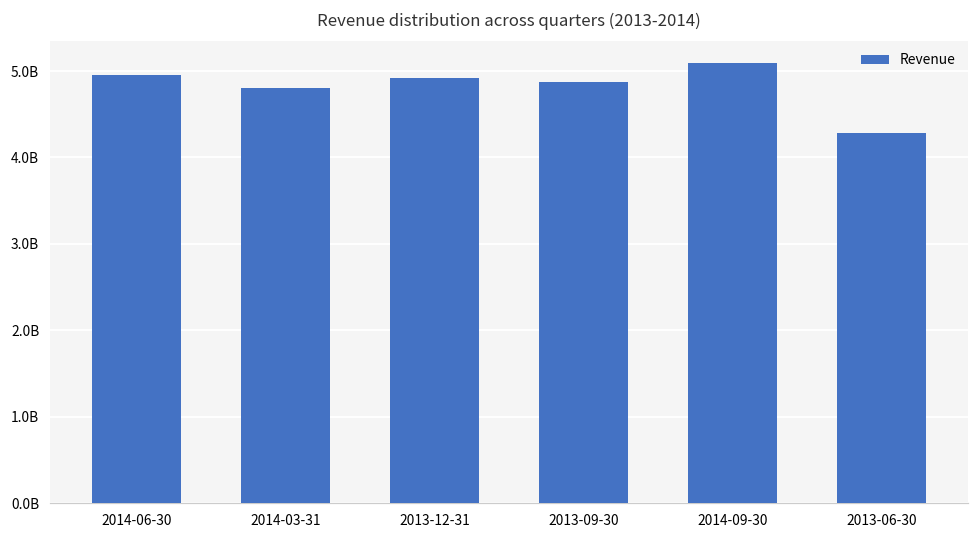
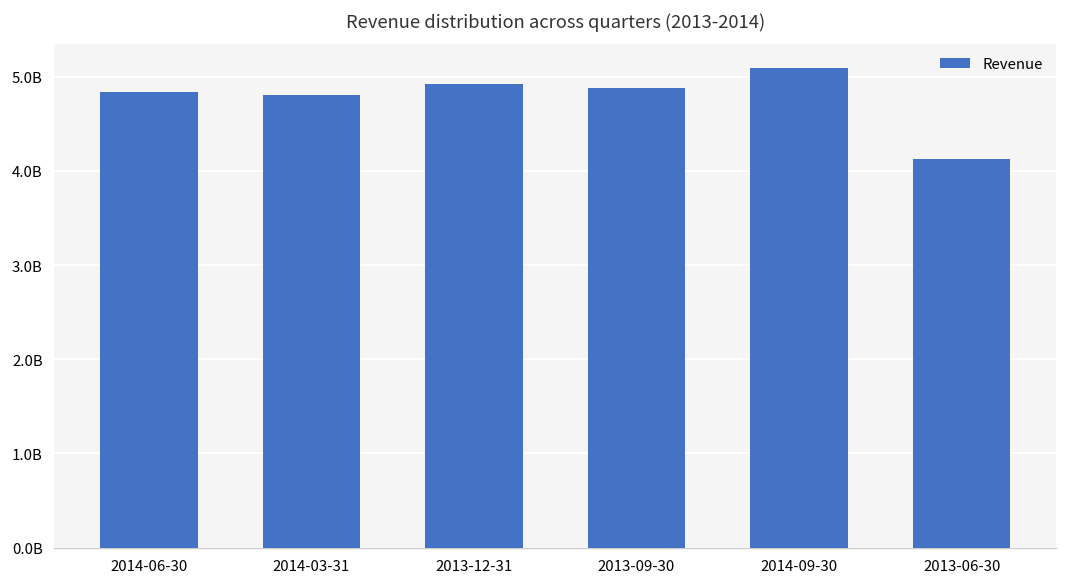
2014-06-30: 5000000000 -> 4800000000
2013-06-30: 4300000000 -> 4100000000
